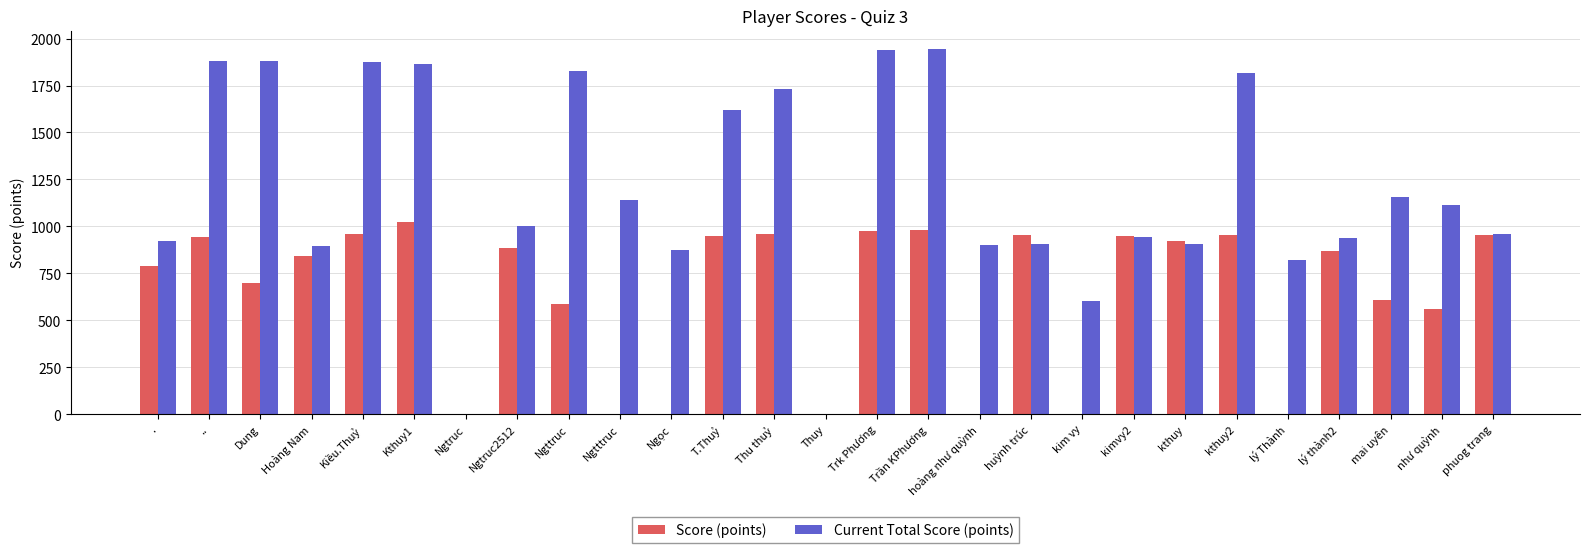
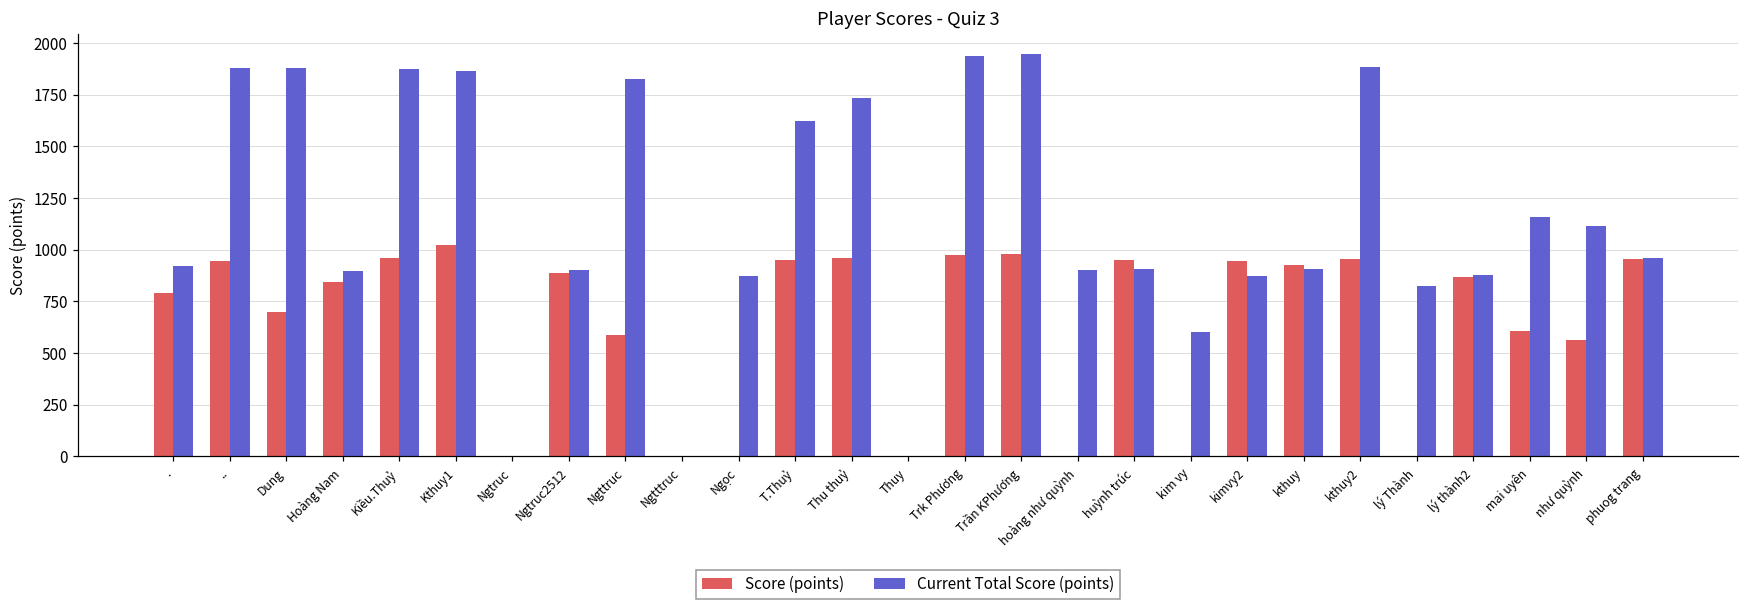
Current Total Score (points), Ngtruc2512: 1000 -> 900
Current Total Score (points), Ngtttruc: 1140 -> 0
Current Total Score (points), kimvy2: 940 -> 870
Current Total Score (points), kthuy2: 1820 -> 1880
Current Total Score (points), lý thành2: 940 -> 880
